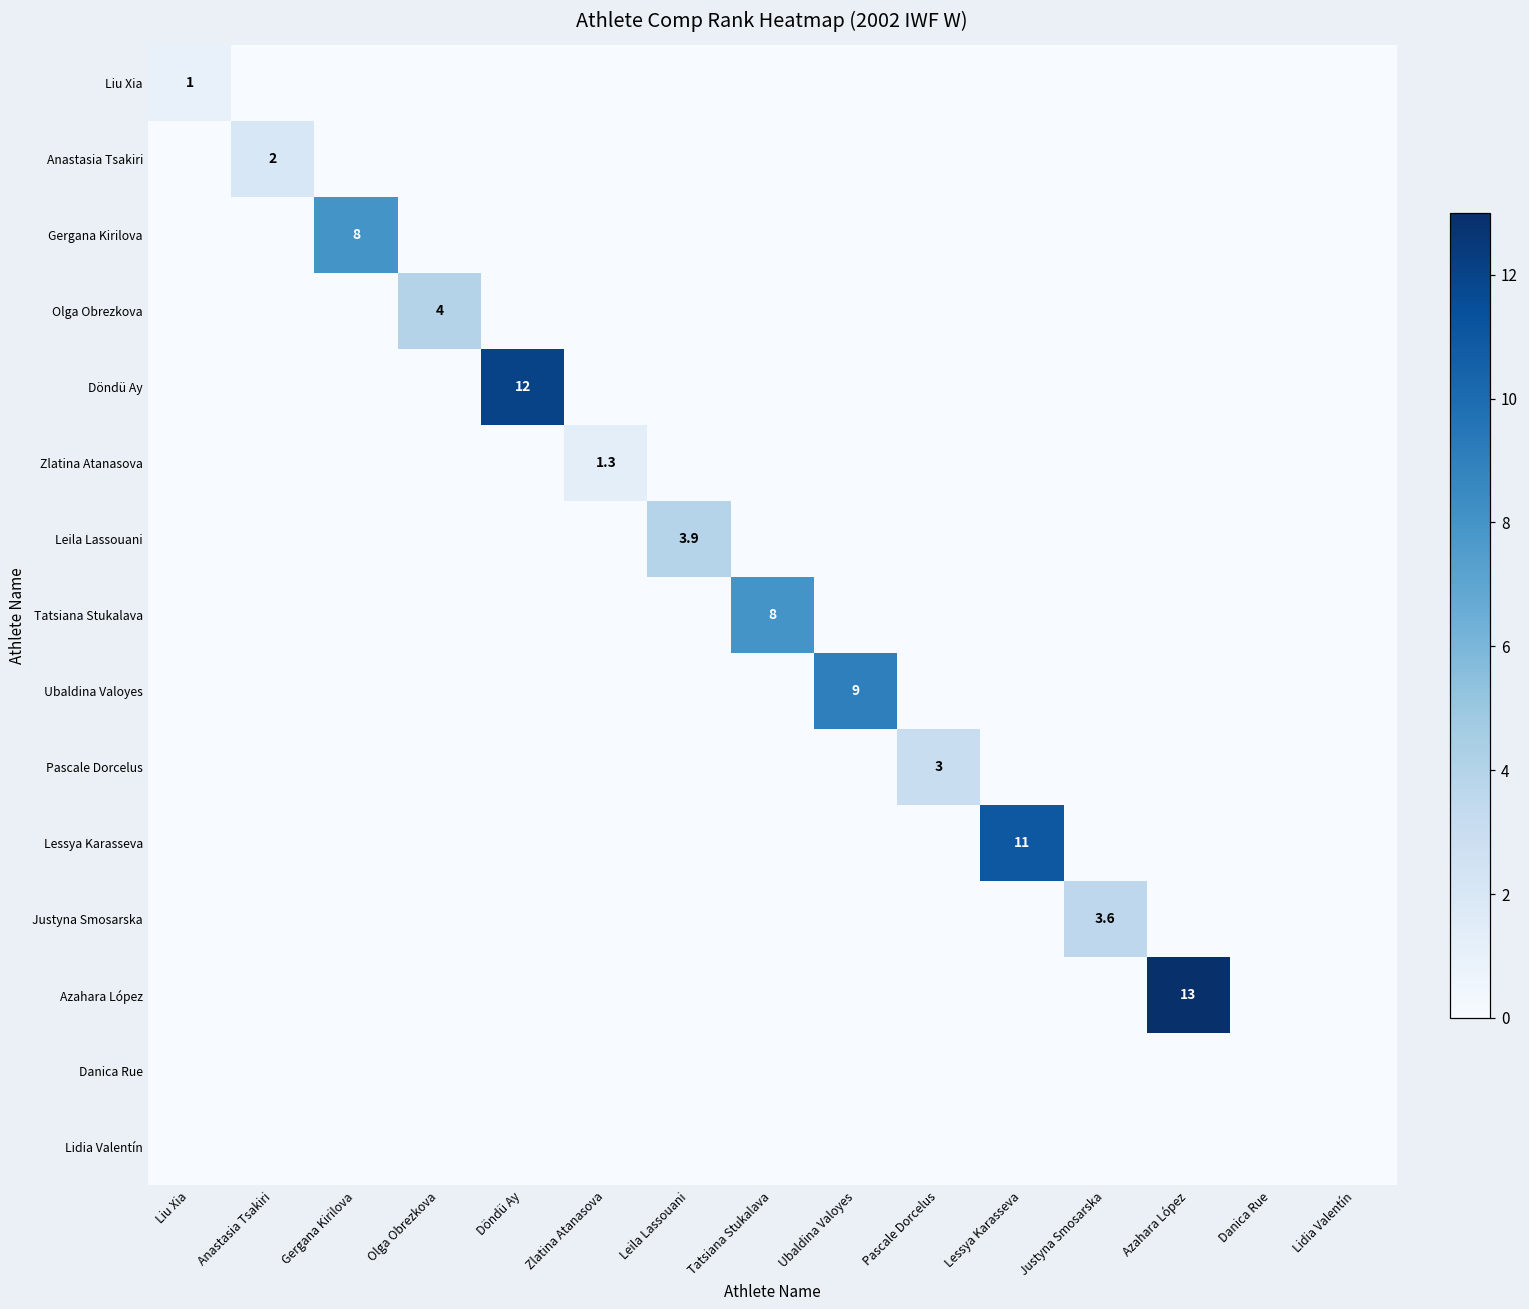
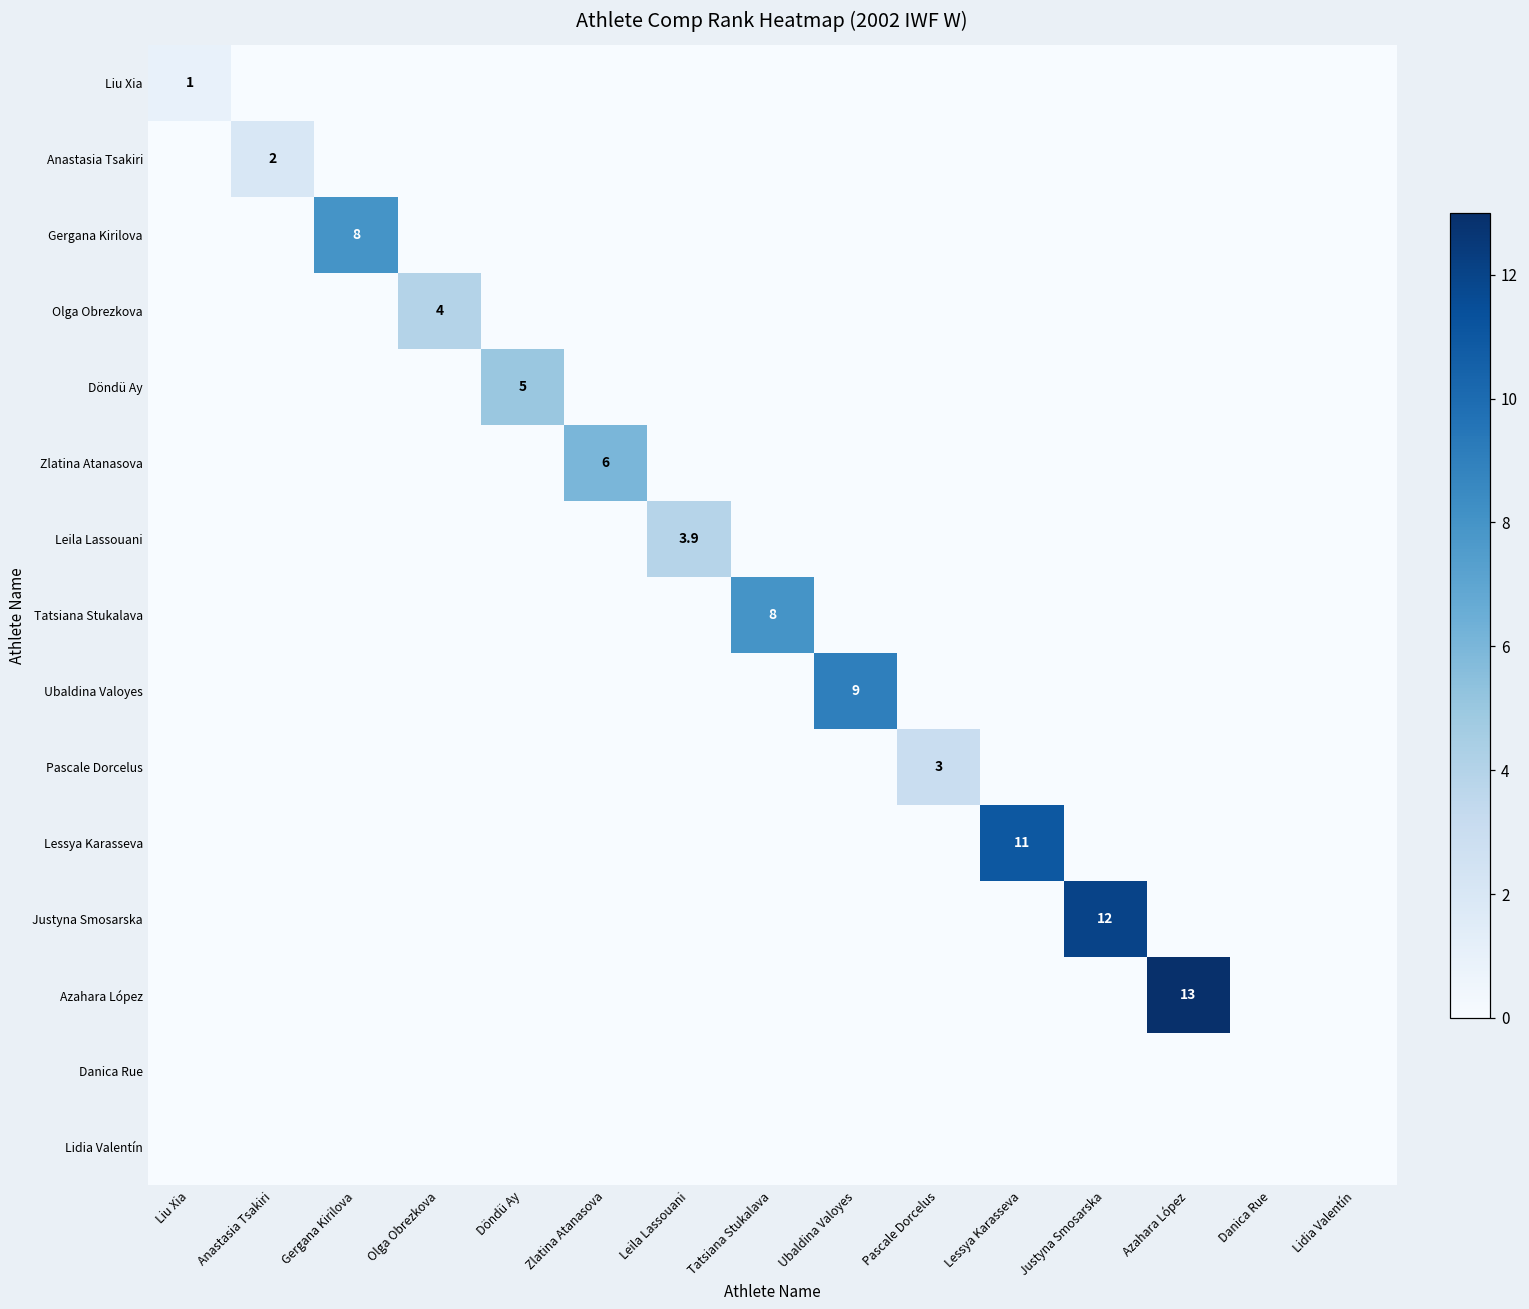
Döndü Ay, Döndü Ay: 12 -> 5
Zlatina Atanasova, Zlatina Atanasova: 1.3 -> 6
Justyna Smosarska, Justyna Smosarska: 3.6 -> 12
